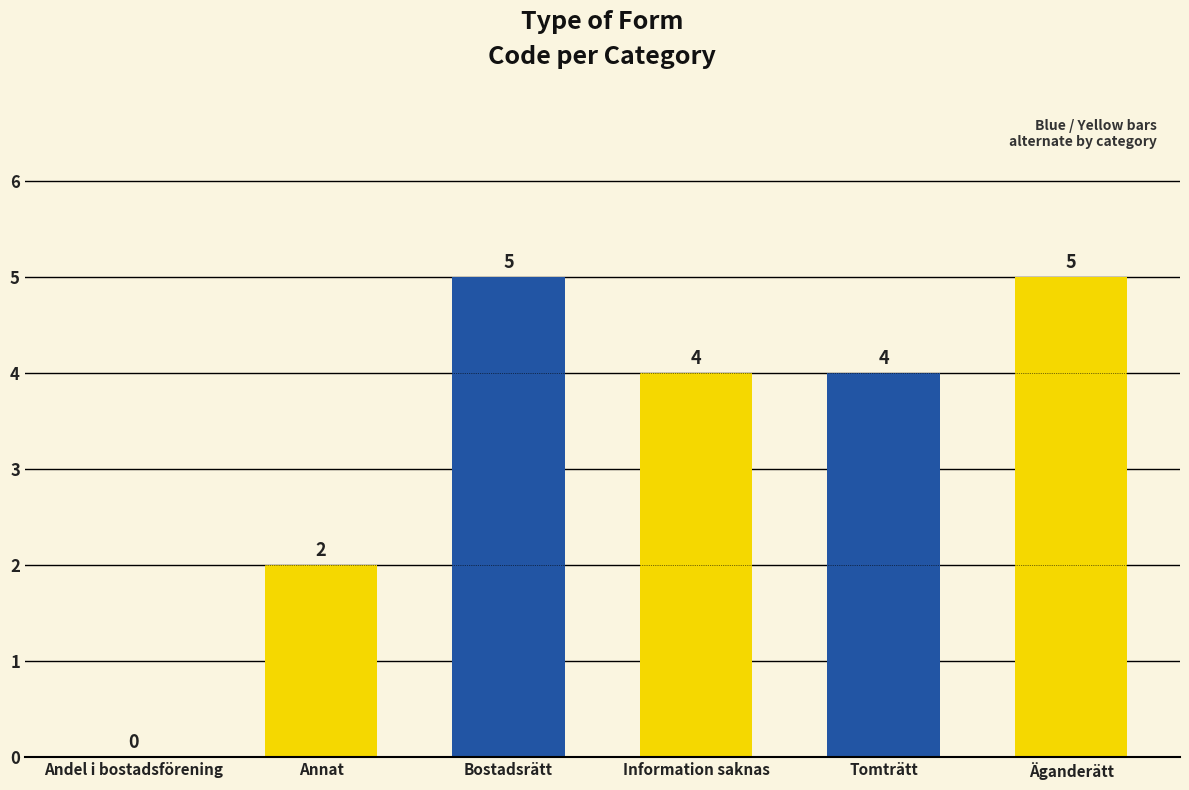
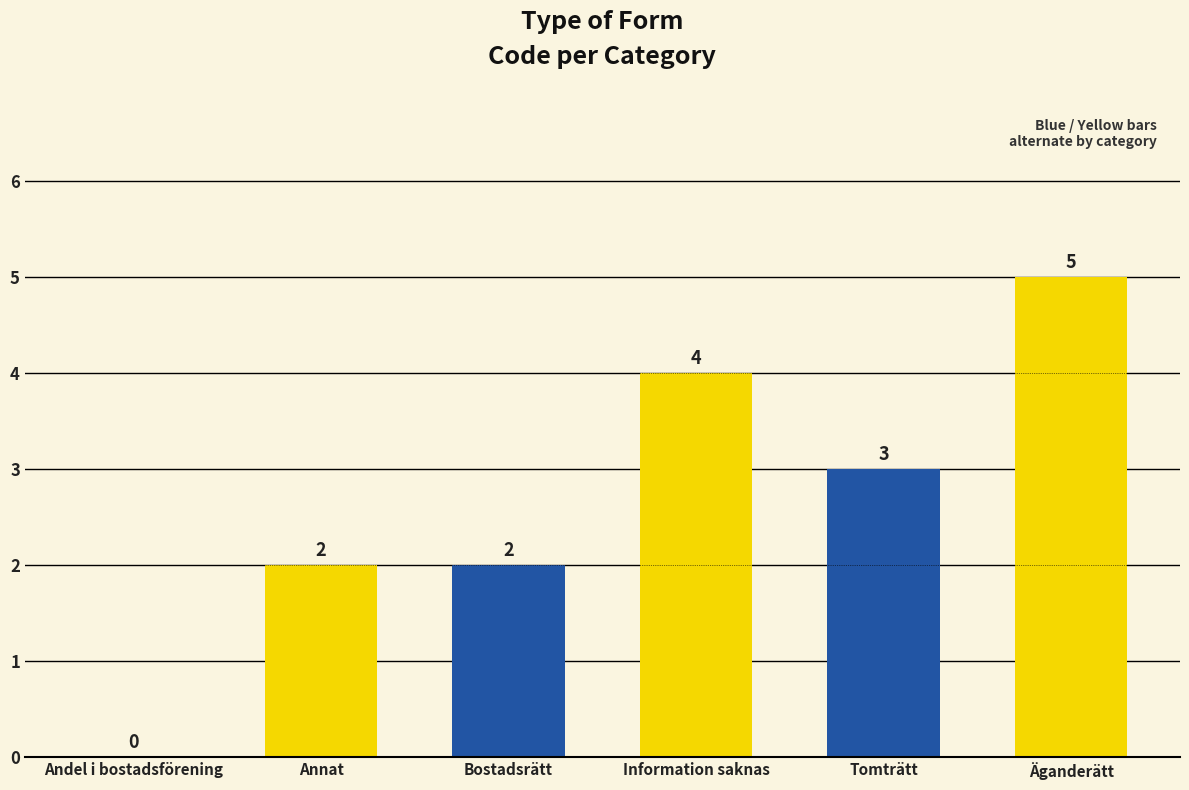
Bostadsrätt: 5 -> 2
Tomträtt: 4 -> 3
